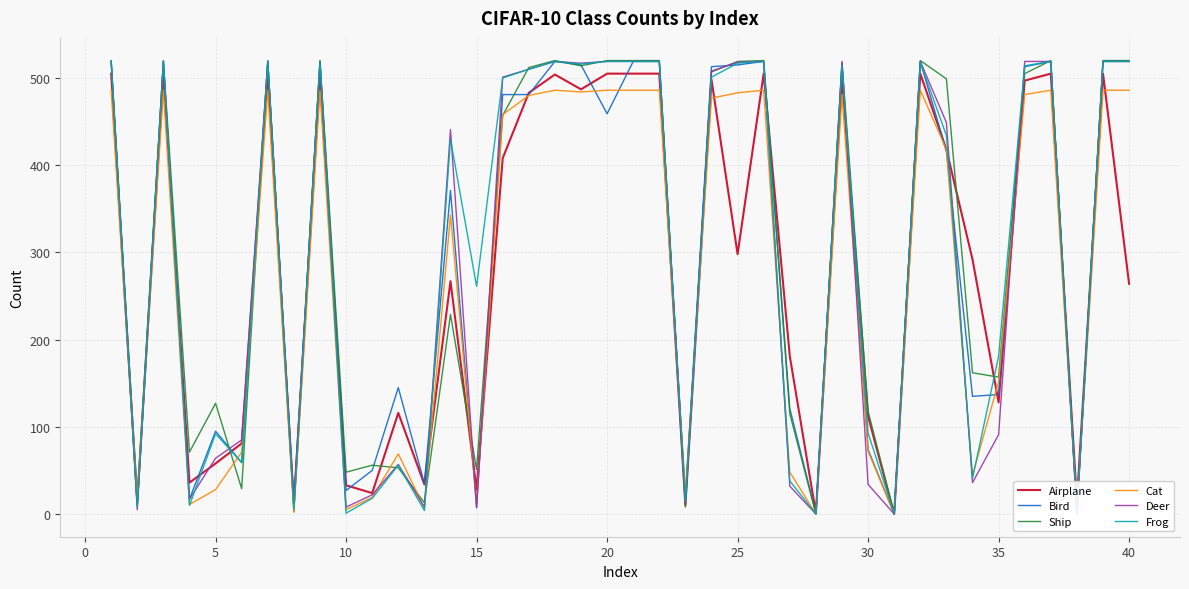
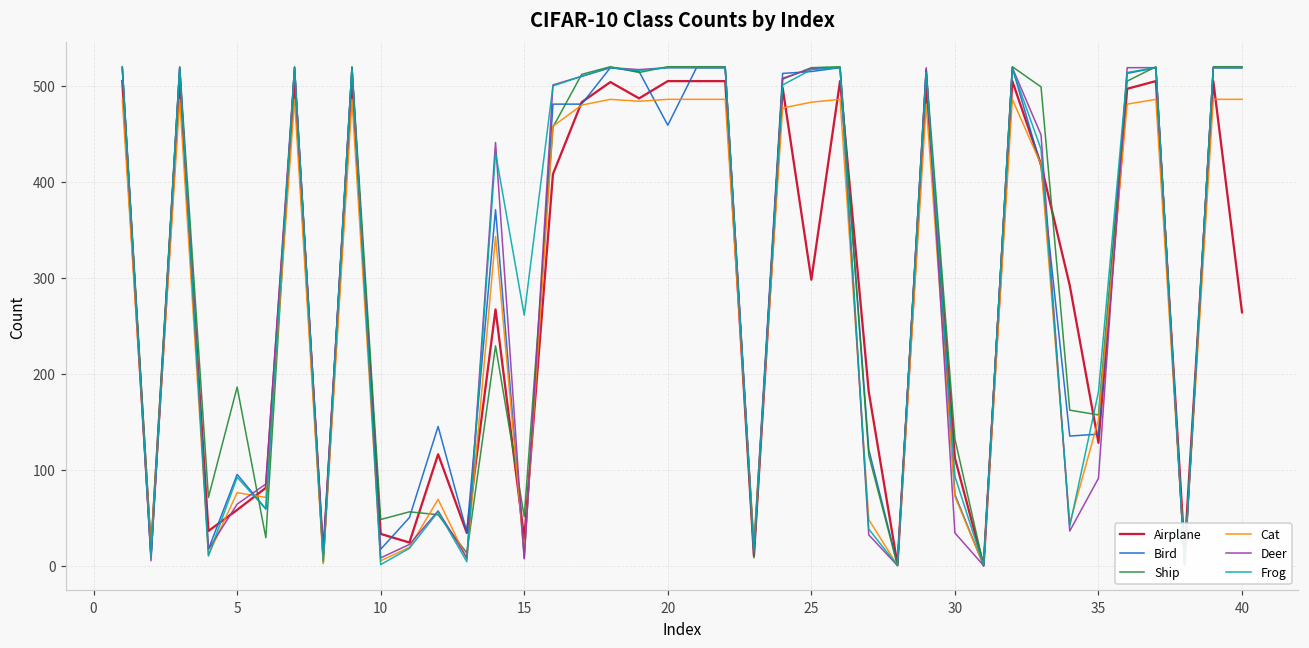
Ship, 5: 130 -> 190
Cat, 5: 30 -> 80
Bird, 10: 30 -> 20
Ship, 30: 120 -> 130
